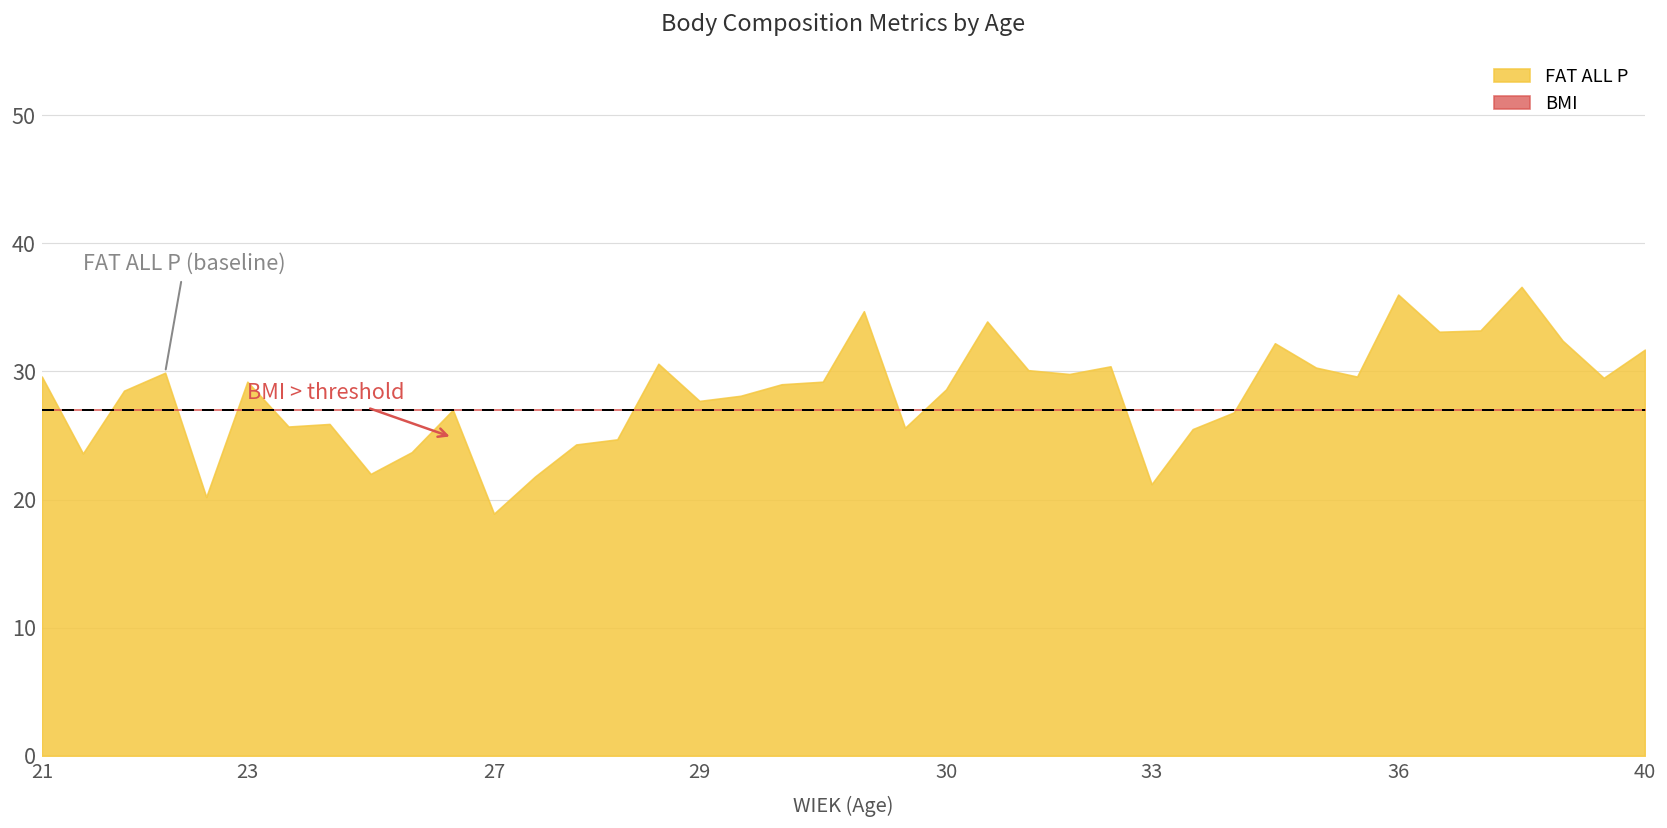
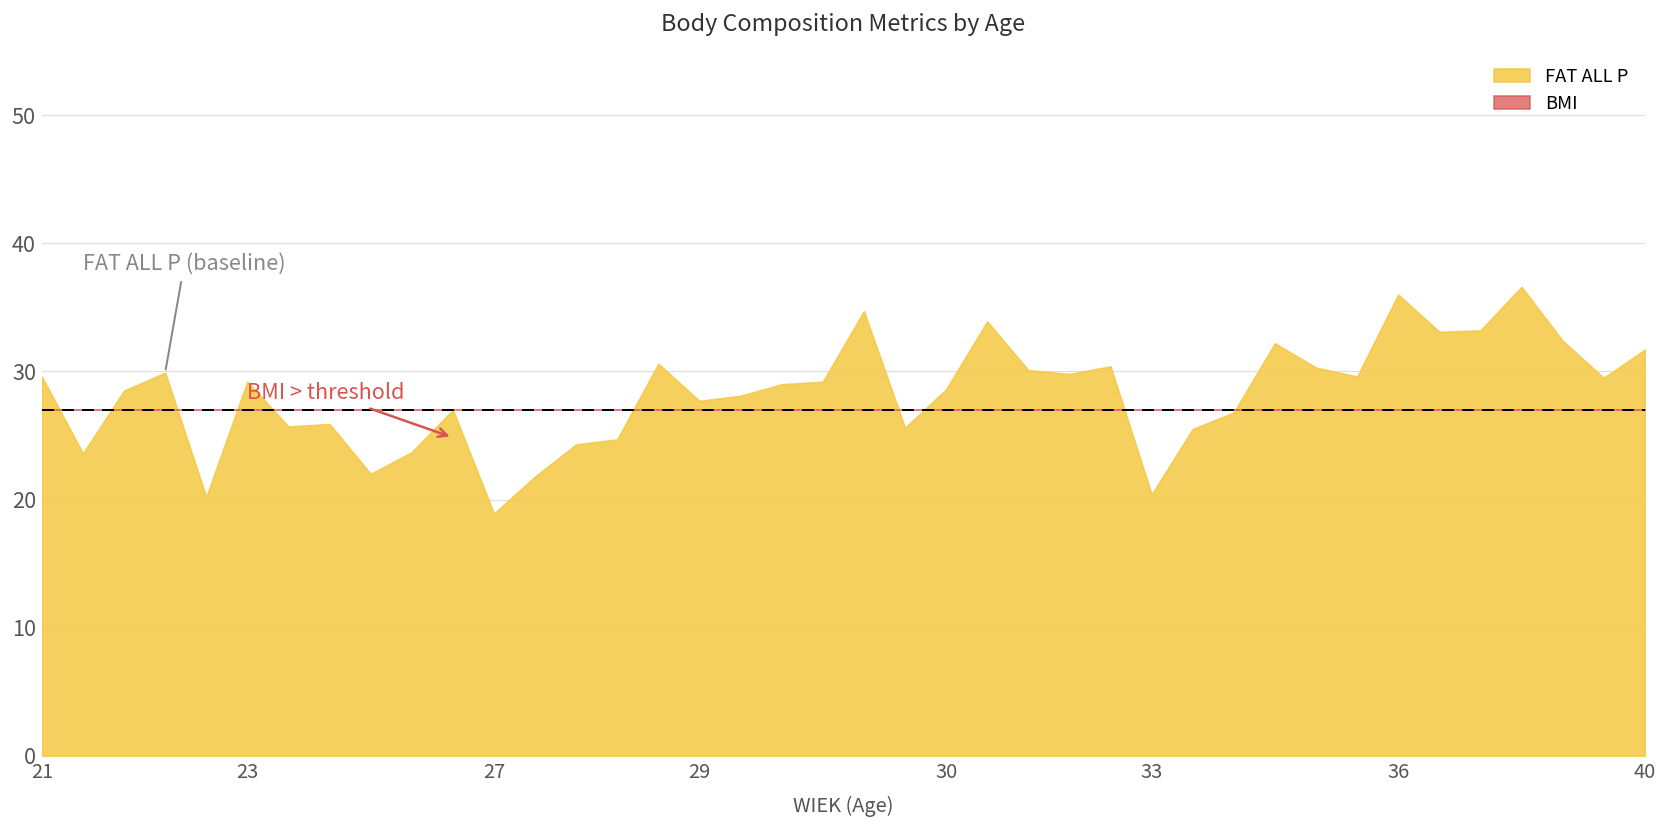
FAT ALL P, 33: 21.2 -> 20.4
